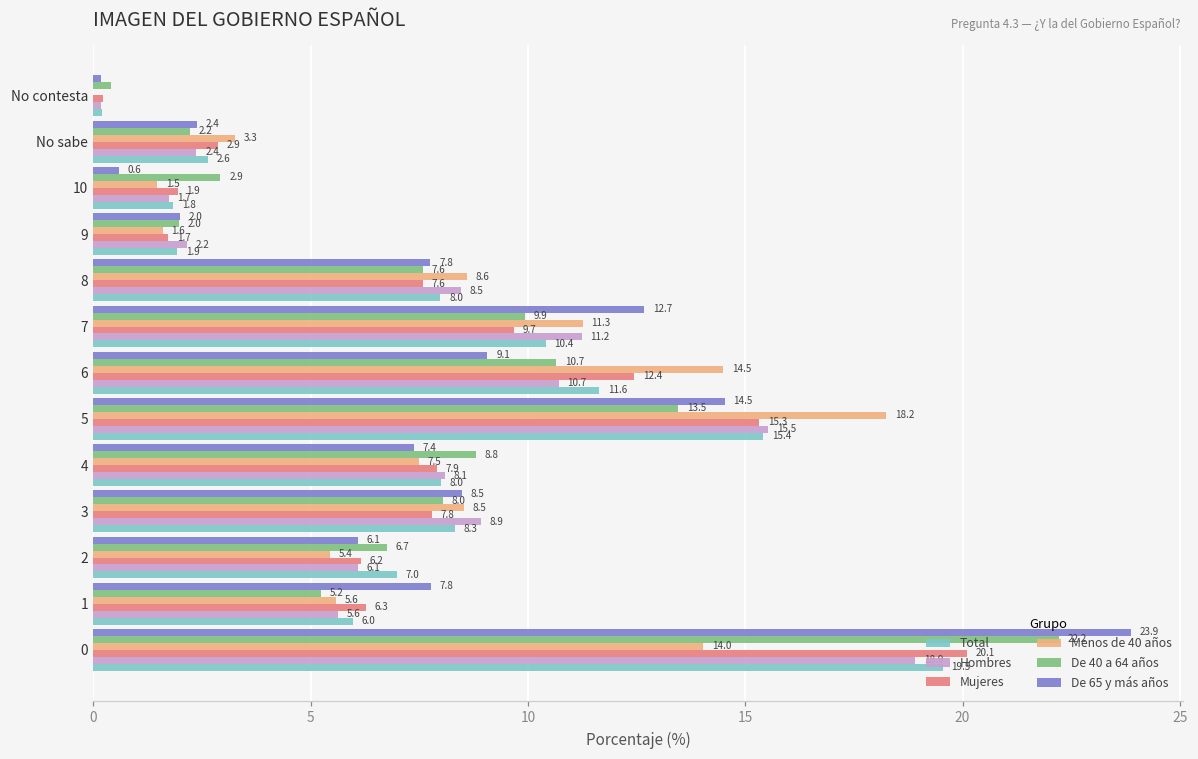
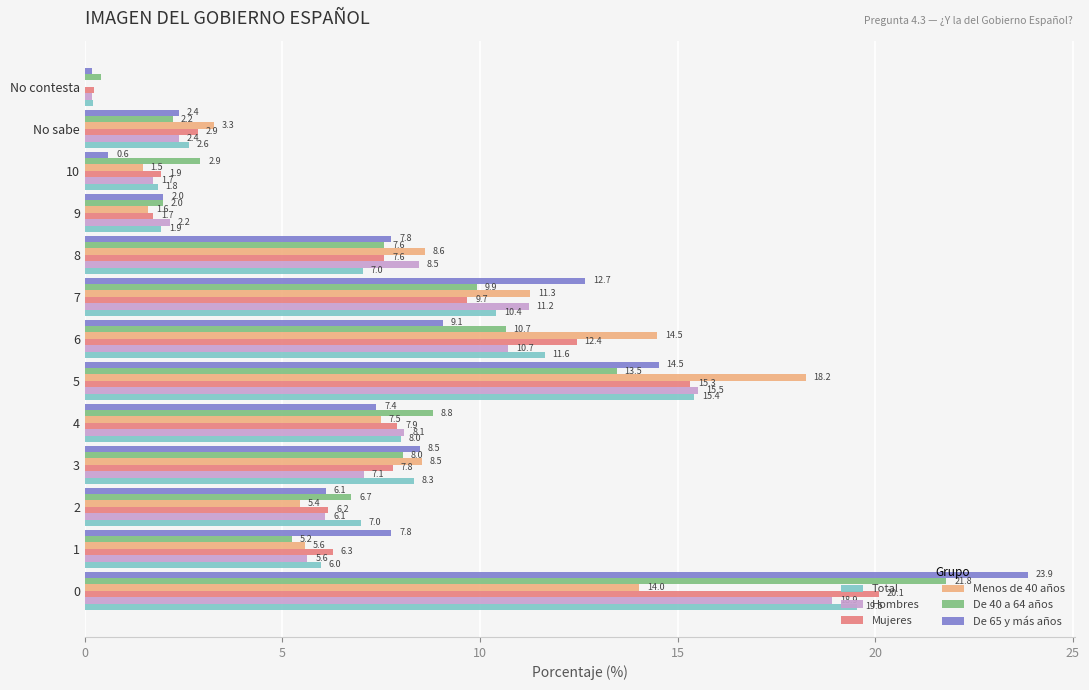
Total, 8: 8.0 -> 7.0
Hombres, 3: 8.9 -> 7.1
De 40 a 64 años, 0: 22.2 -> 21.8
